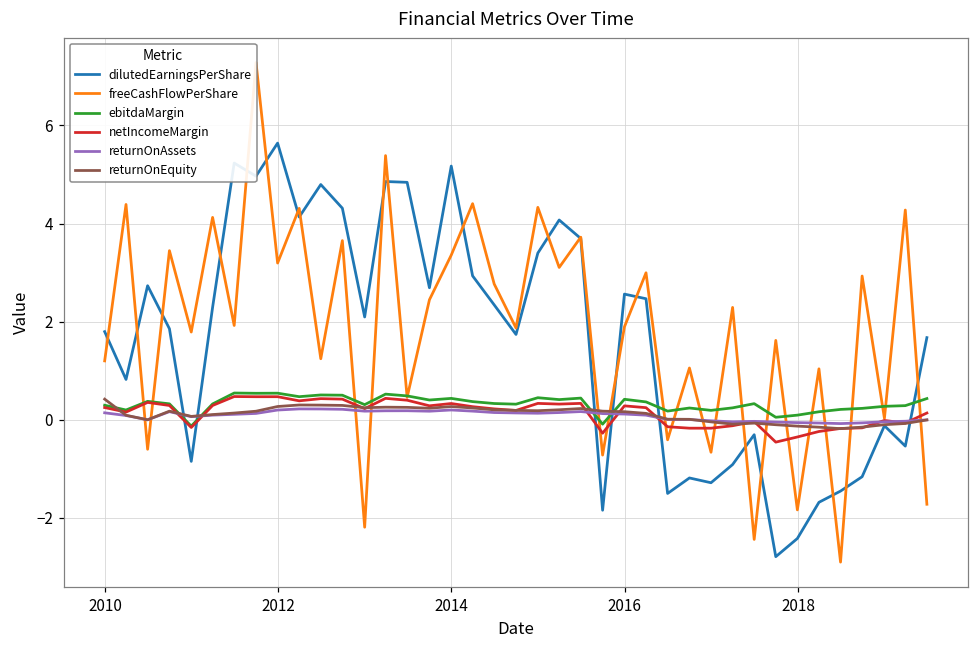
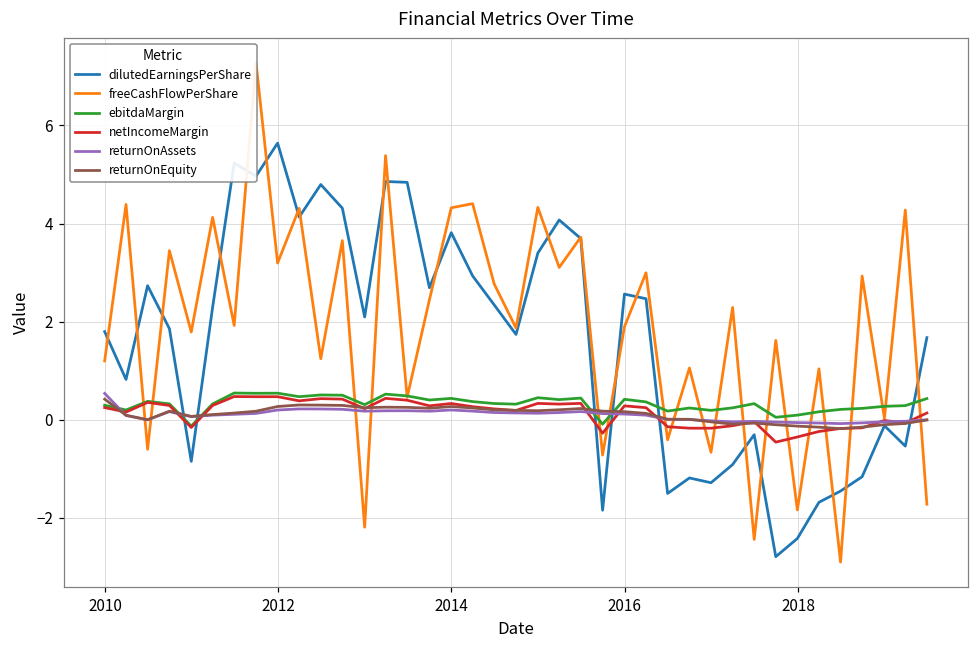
returnOnAssets, 2010: 0.1 -> 0.5
dilutedEarningsPerShare, 2014: 5.2 -> 3.8
freeCashFlowPerShare, 2014: 3.4 -> 4.3
